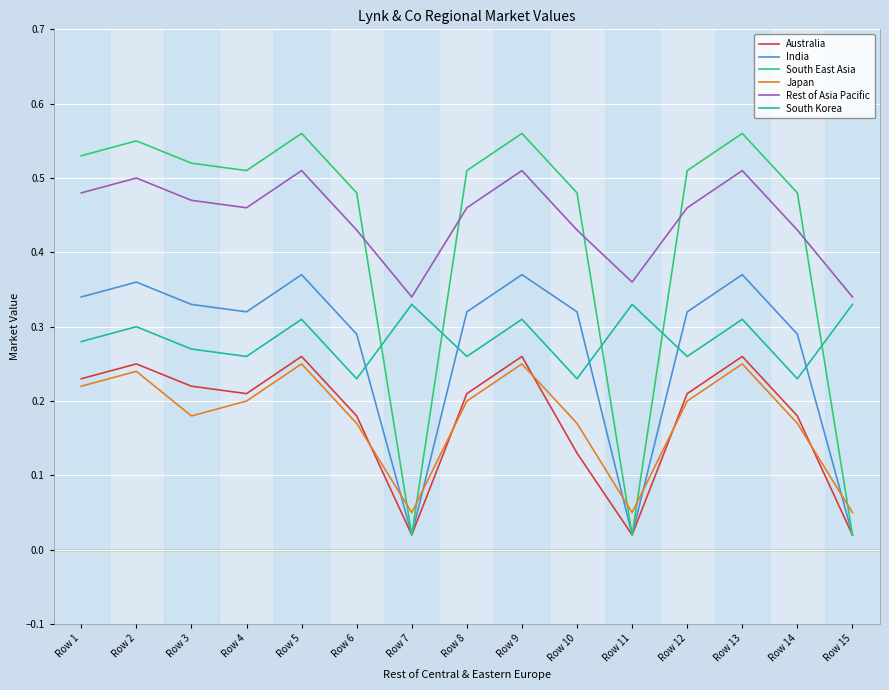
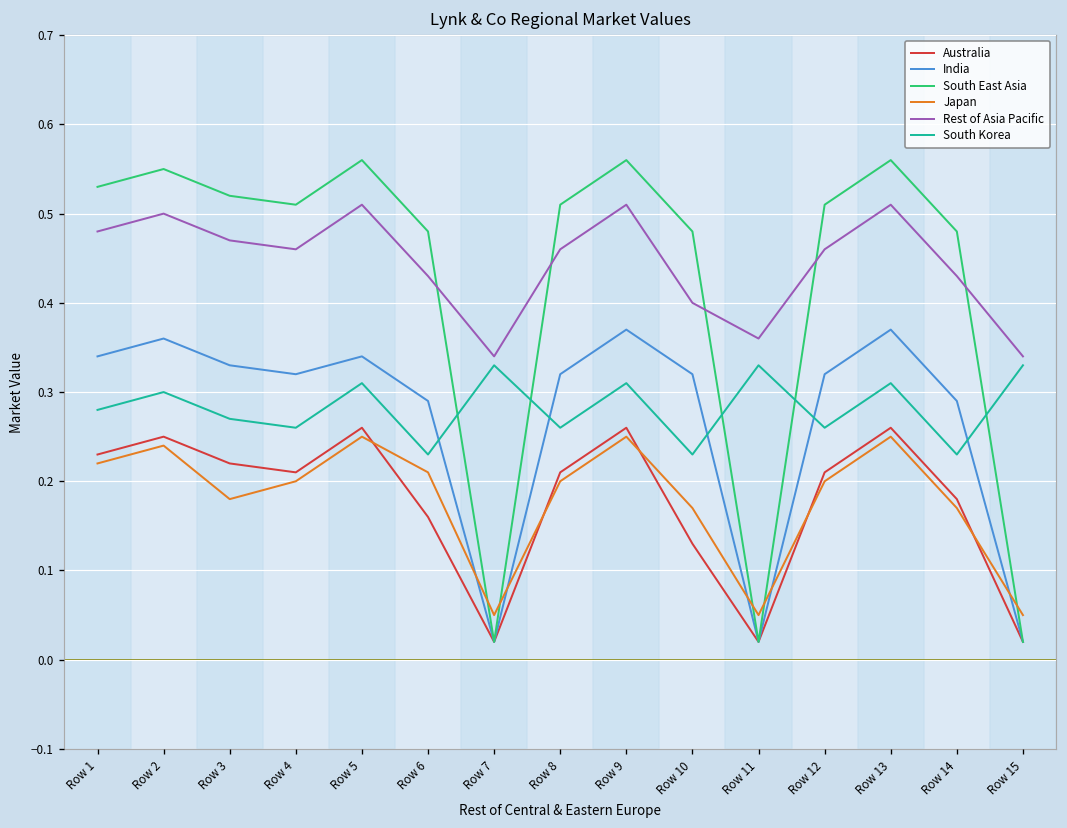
India, Row 5: 0.37 -> 0.34
Australia, Row 6: 0.18 -> 0.16
Japan, Row 6: 0.17 -> 0.21
Rest of Asia Pacific, Row 10: 0.43 -> 0.40
